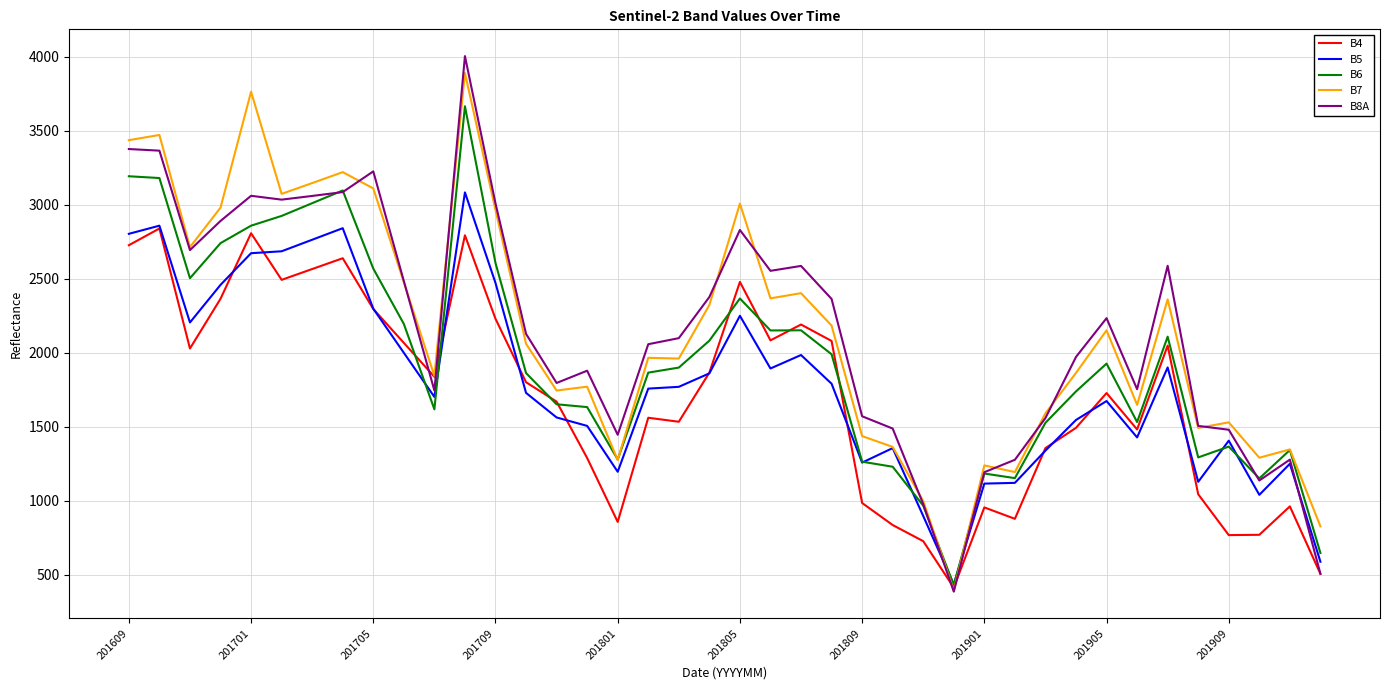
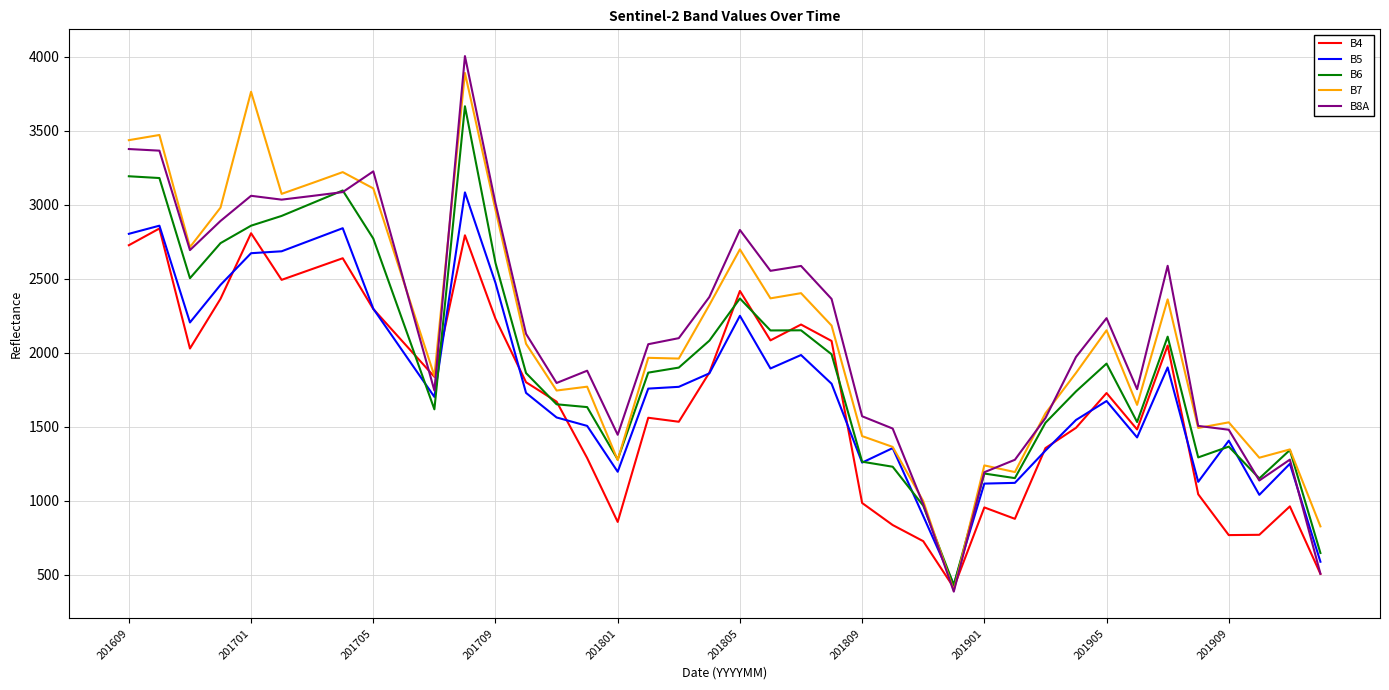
B6, 201705: 2570 -> 2770
B4, 201805: 2480 -> 2420
B7, 201805: 3010 -> 2700
